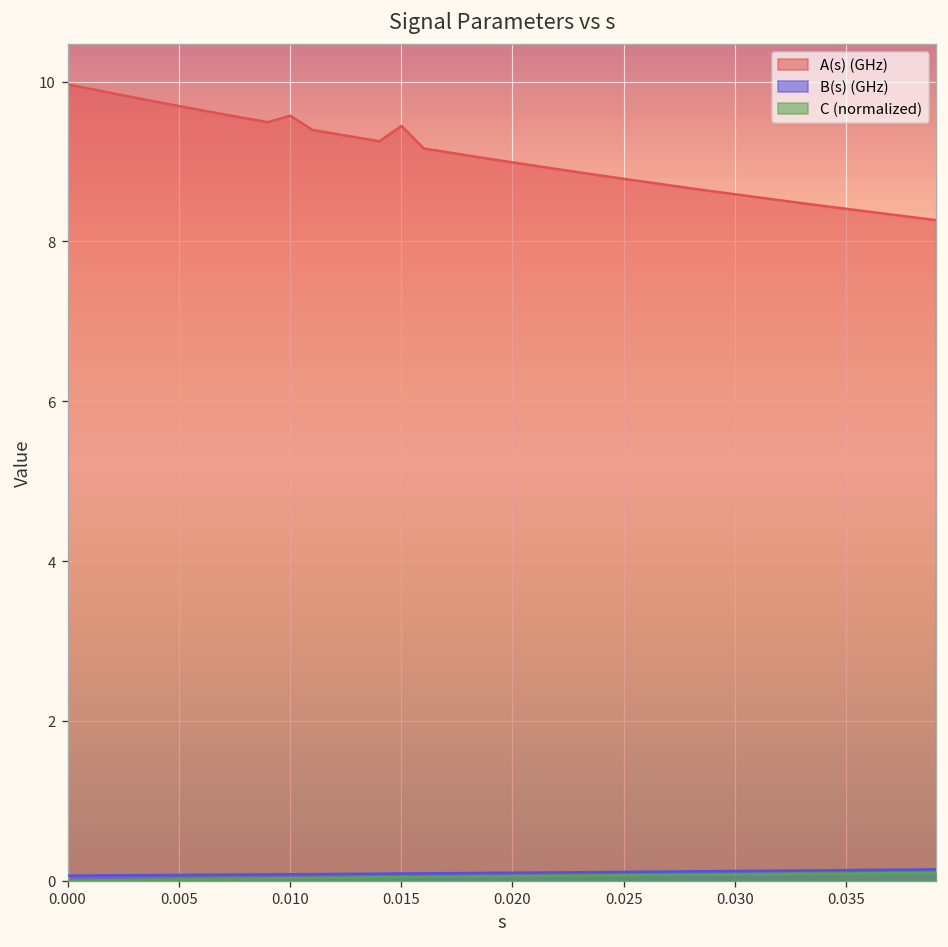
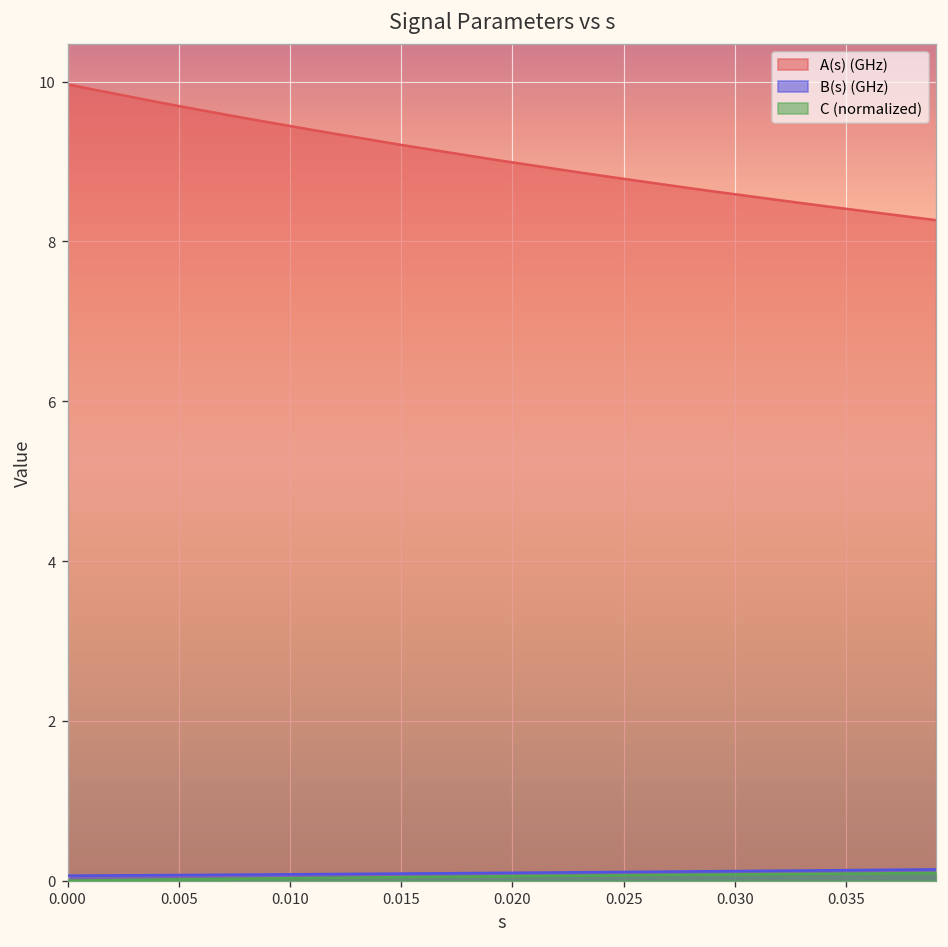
A(s) (GHz), 0.010: 9.6 -> 9.4
A(s) (GHz), 0.015: 9.4 -> 9.2
